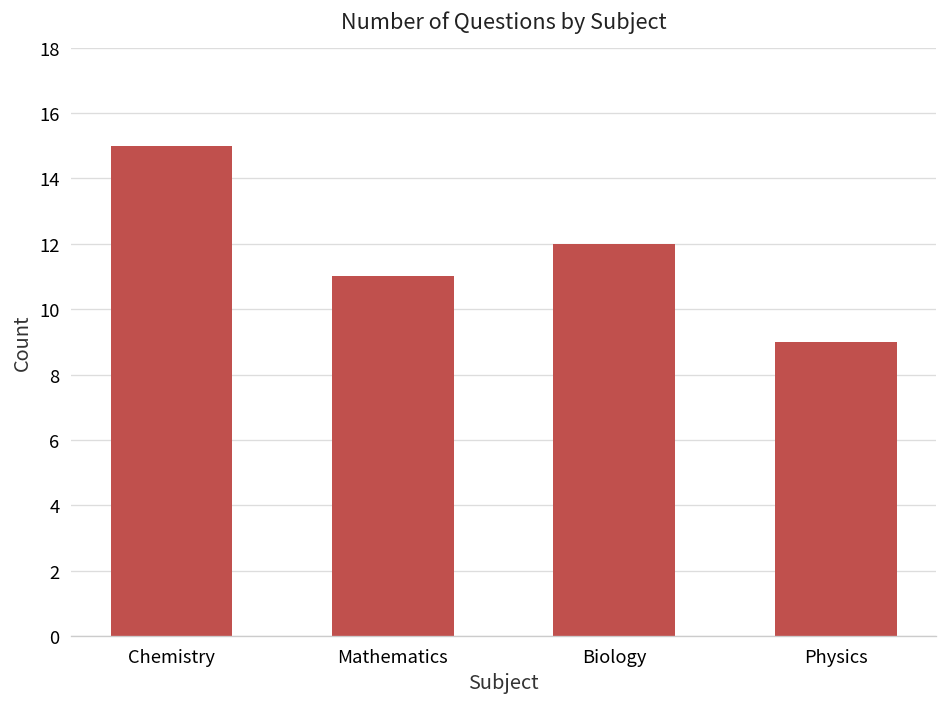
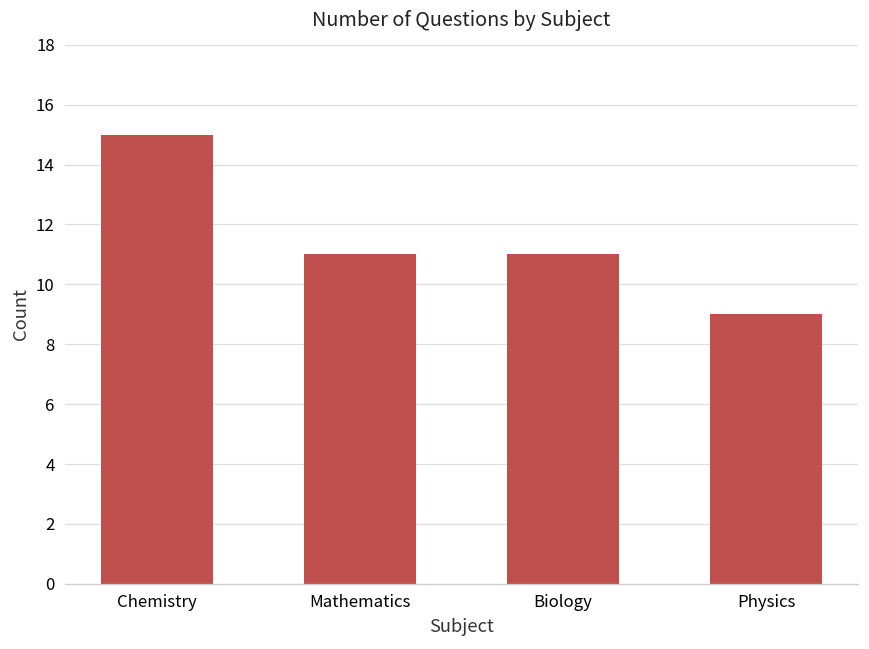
Biology: 12 -> 11
